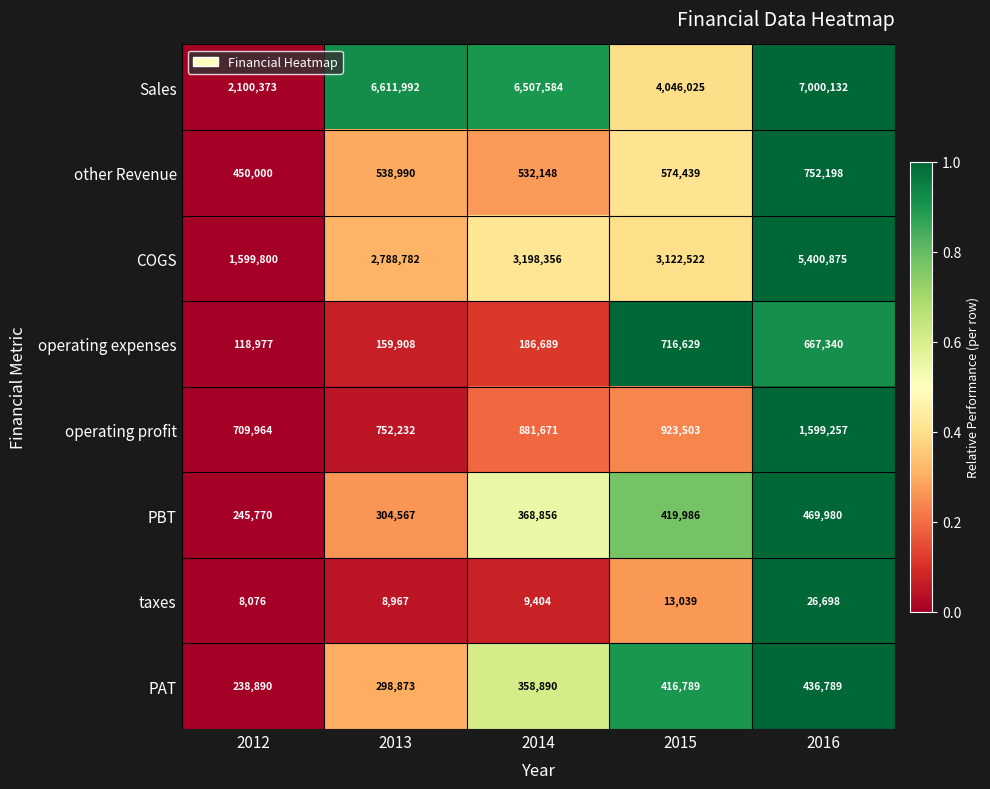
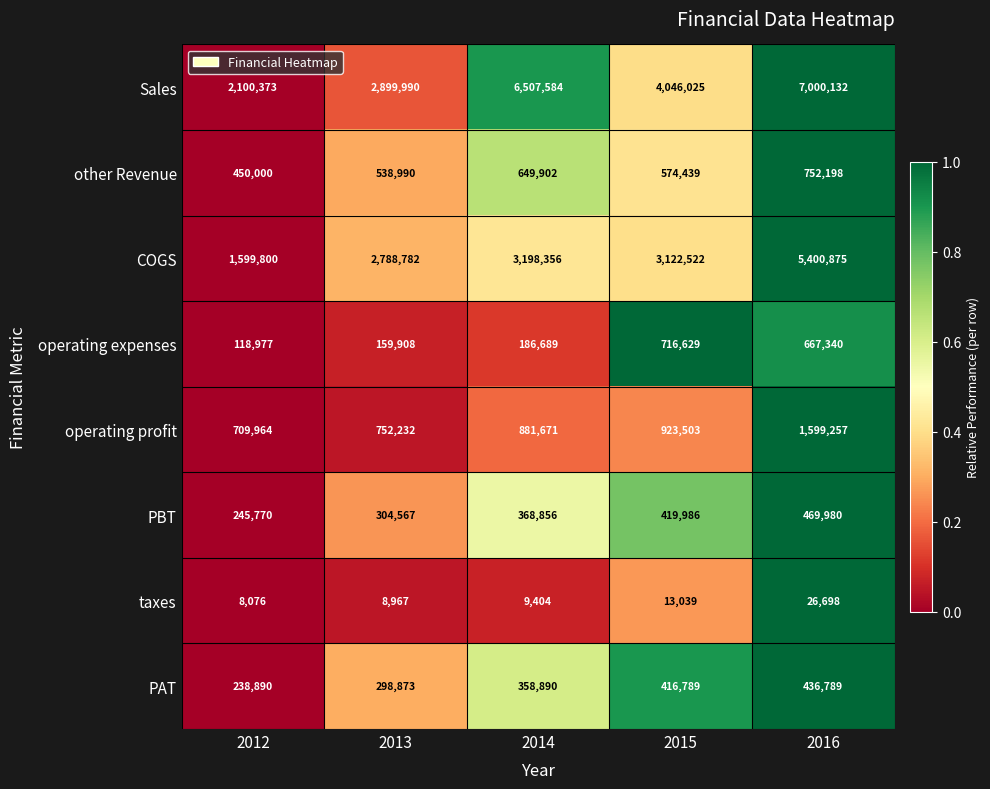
Sales, 2013: 6,611,992 -> 2,899,990
other Revenue, 2014: 532,148 -> 649,902
